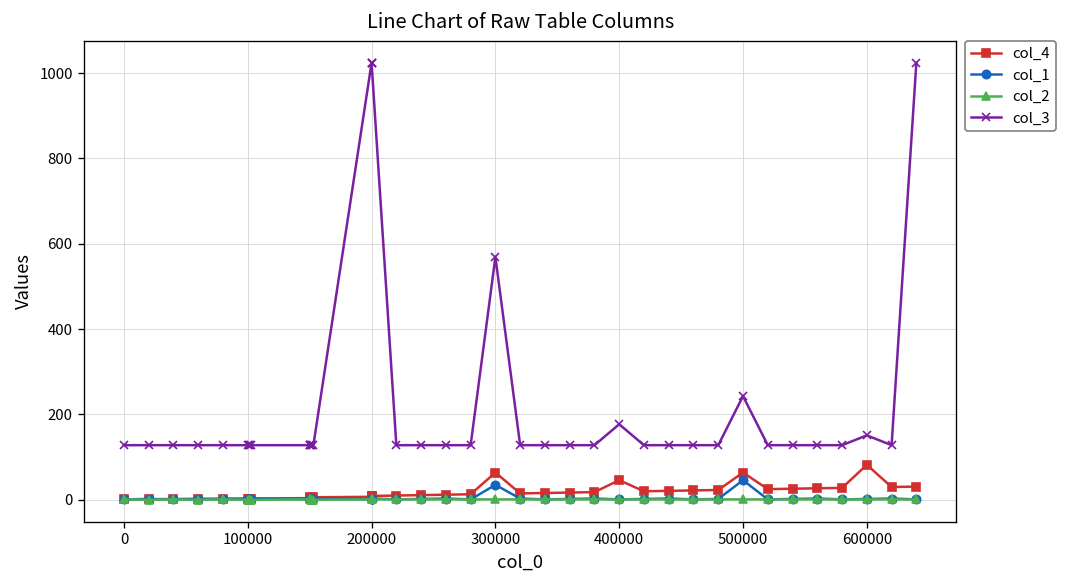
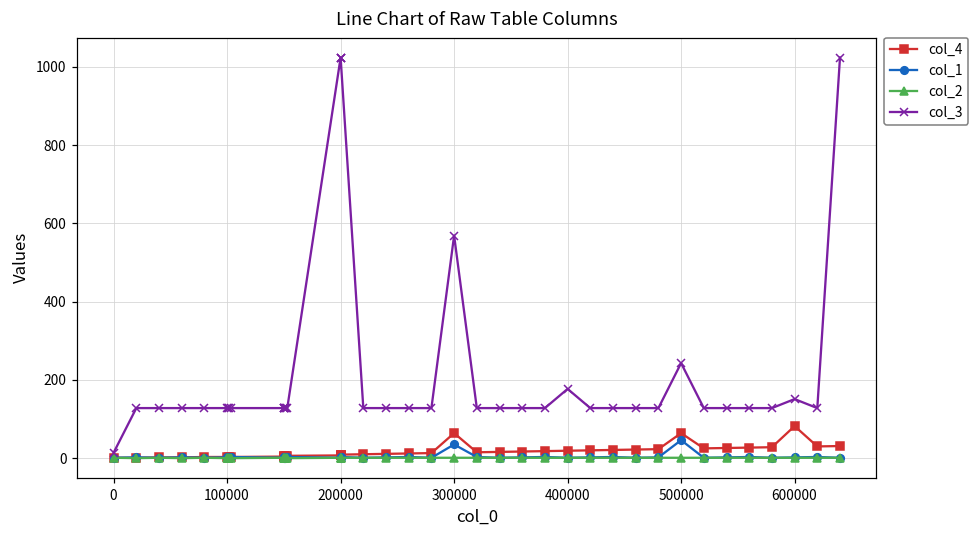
col_3, 0: 130 -> 10
col_4, 400000: 50 -> 20
